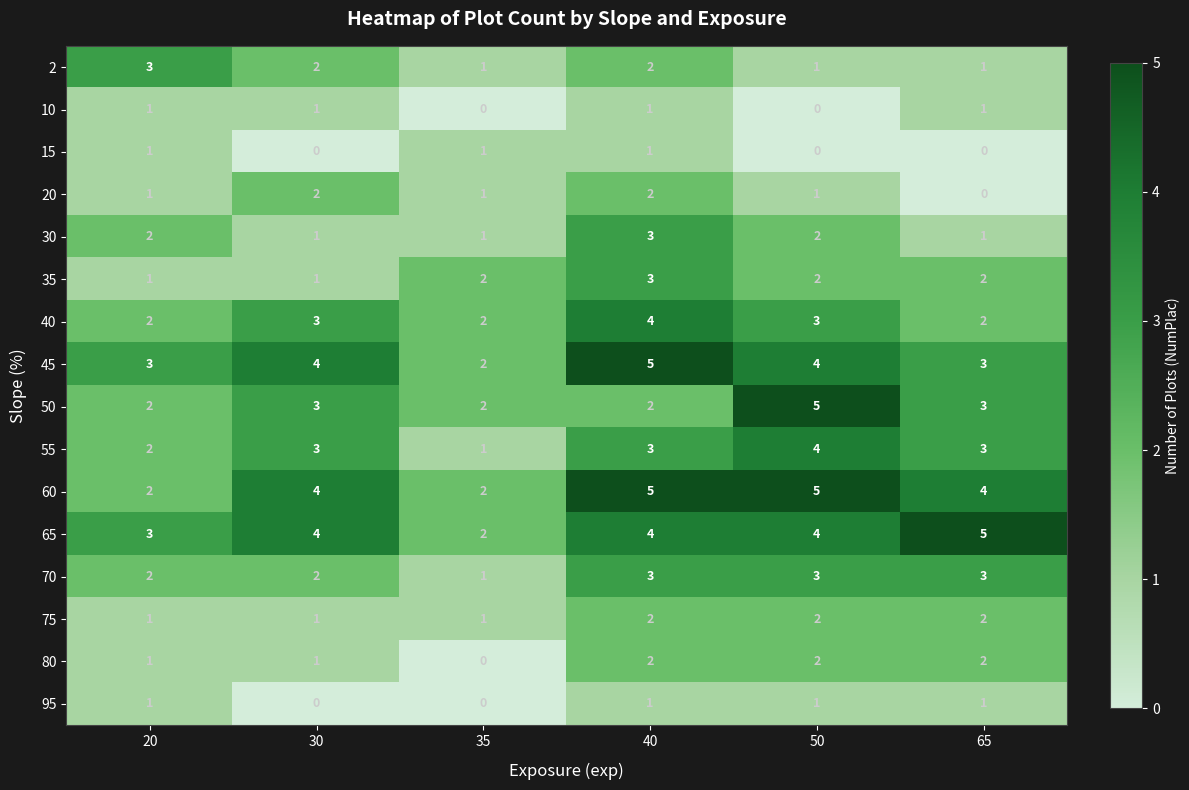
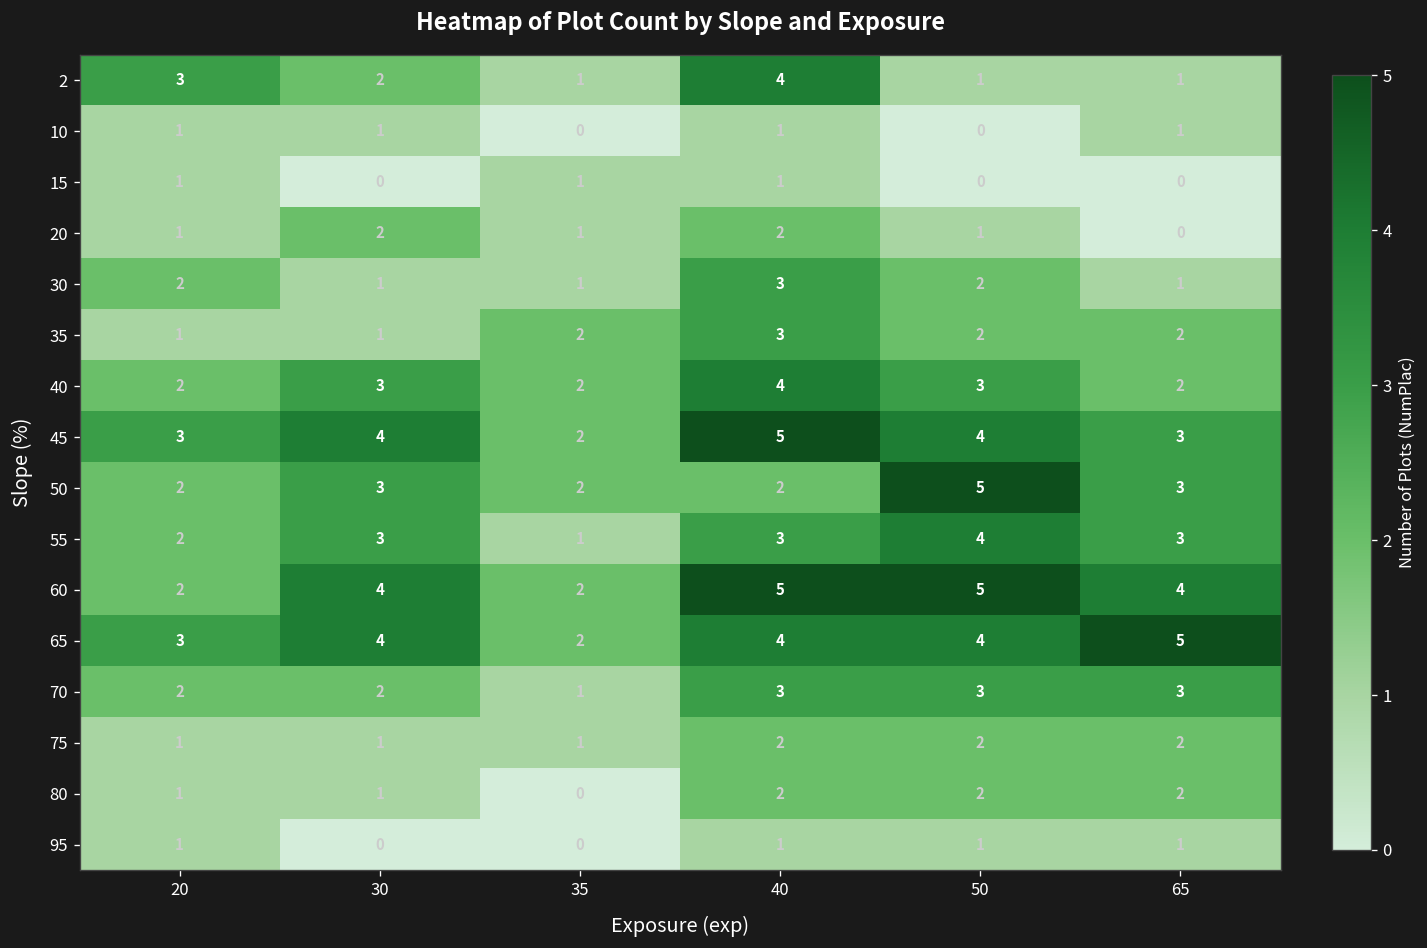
2, 40: 2 -> 4
